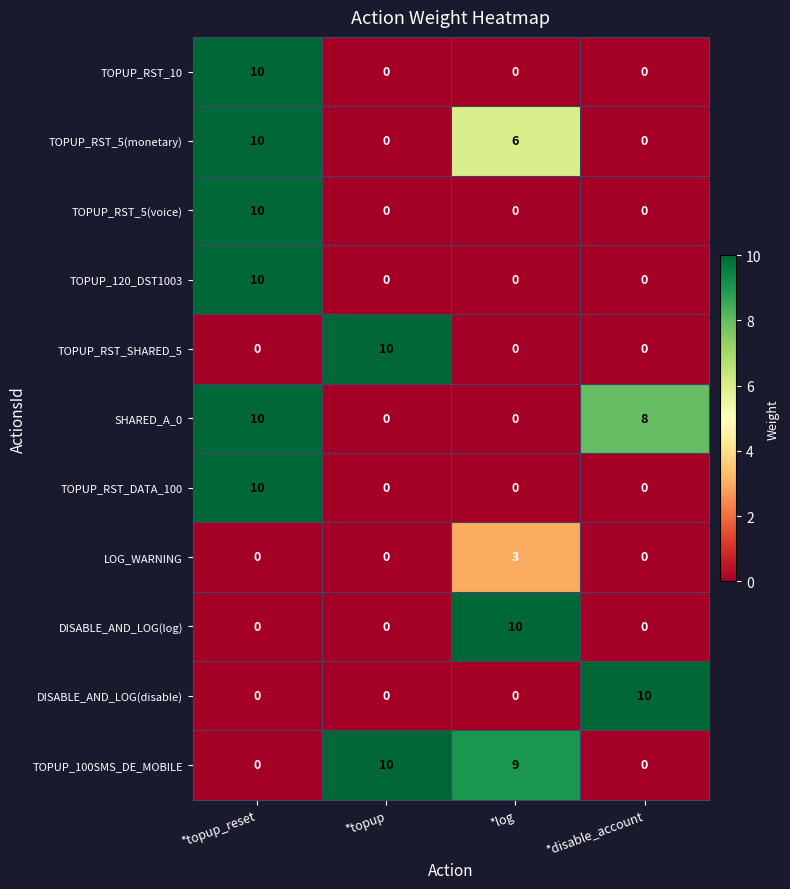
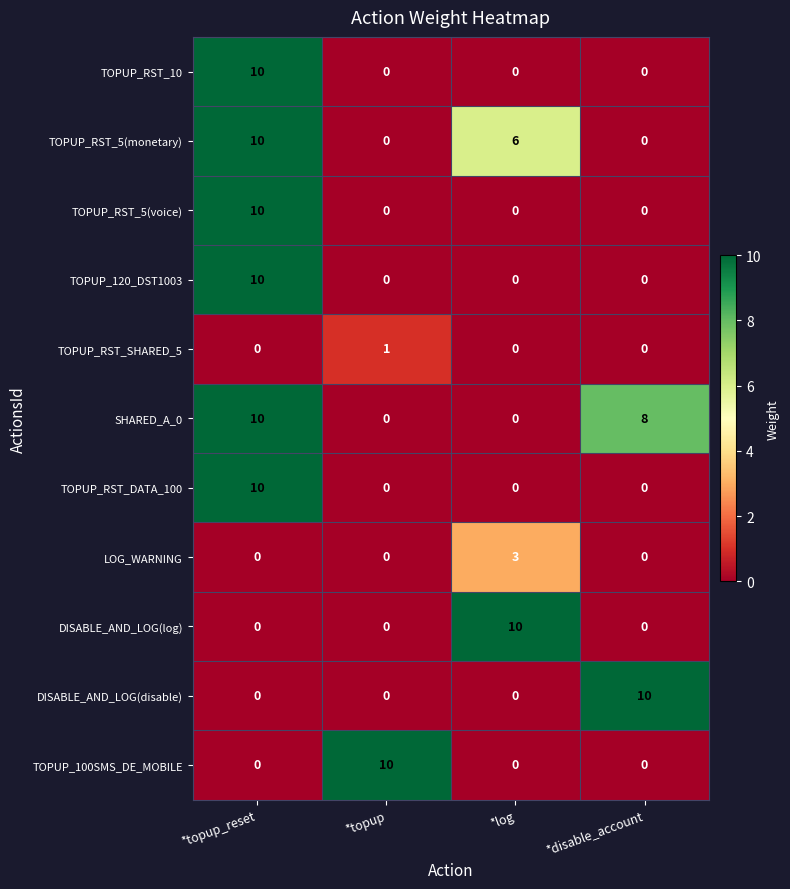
TOPUP_RST_SHARED_5, *topup: 10 -> 1
TOPUP_100SMS_DE_MOBILE, *log: 9 -> 0
